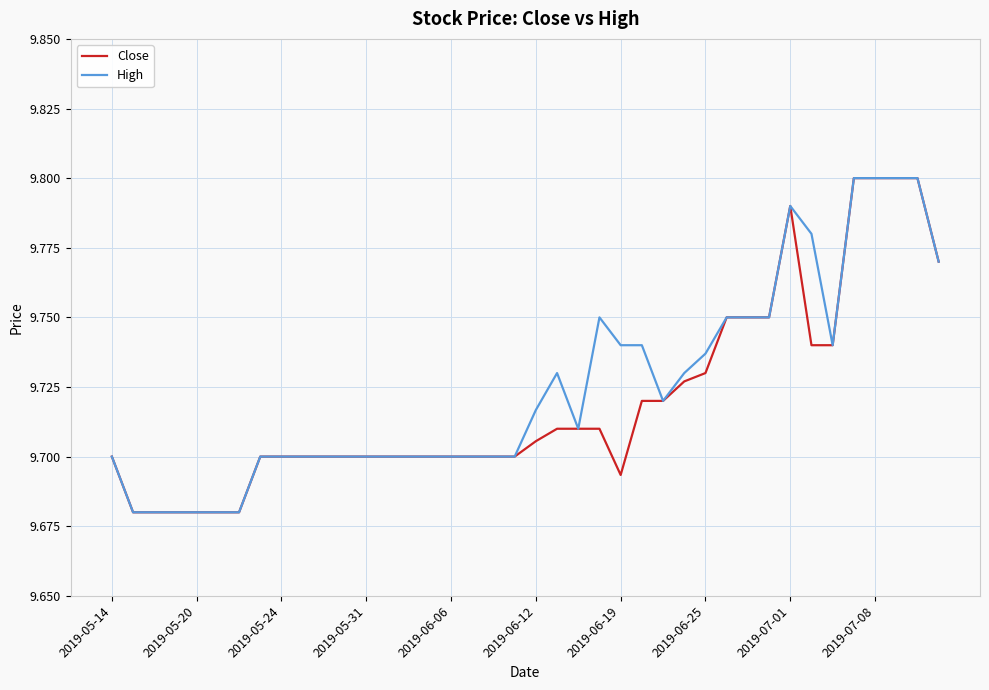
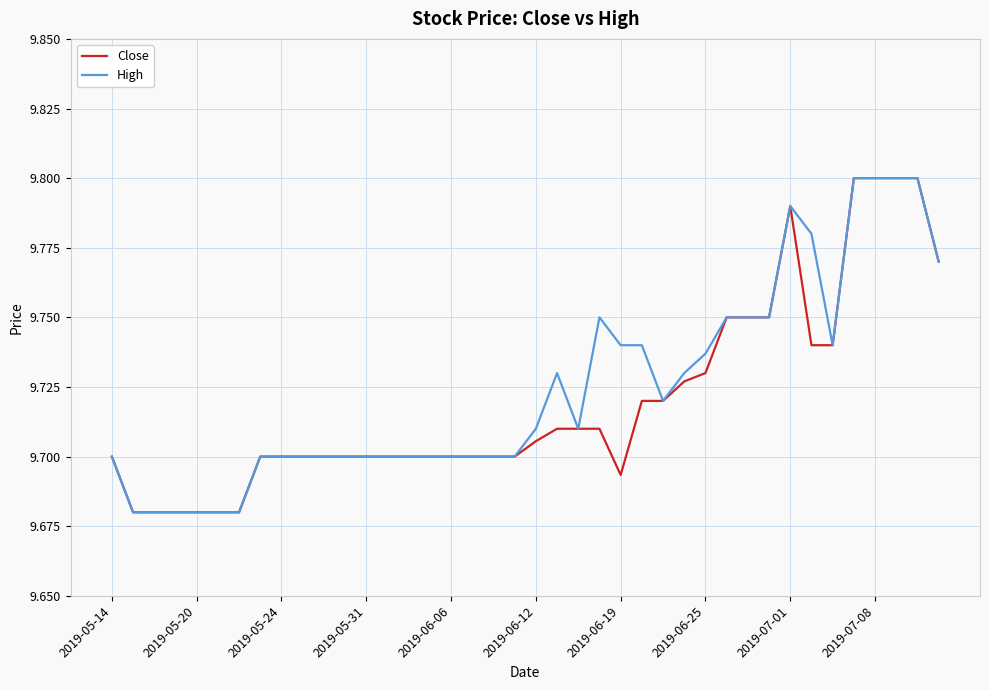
High, 2019-06-12: 9.717 -> 9.710
